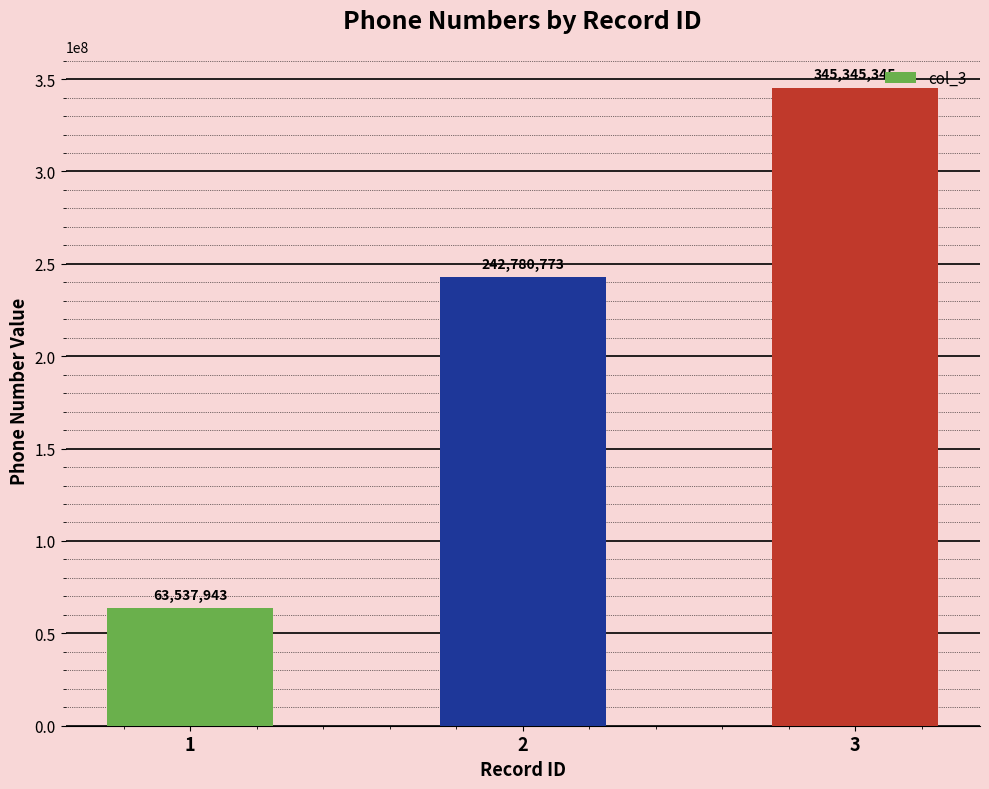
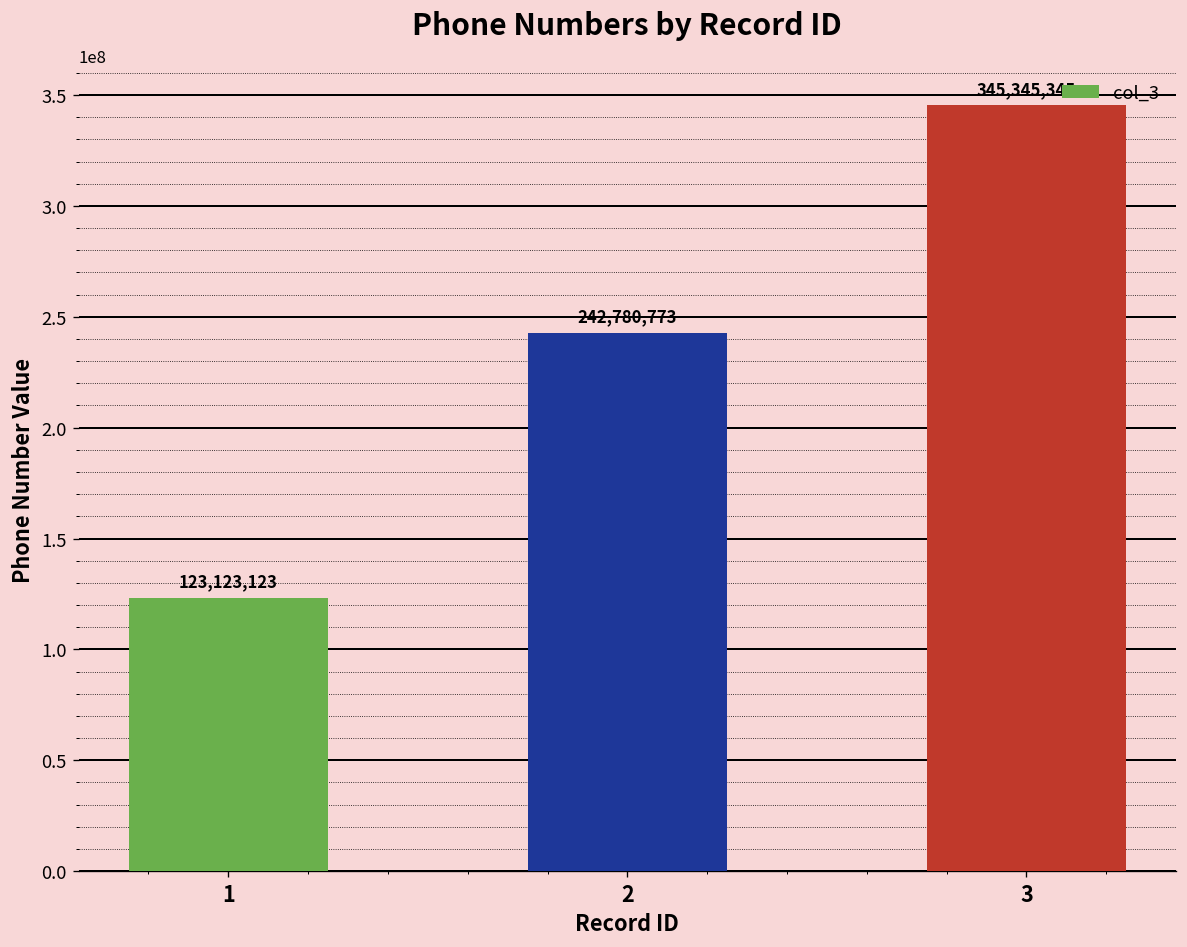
1: 63,537,943 -> 123,123,123
